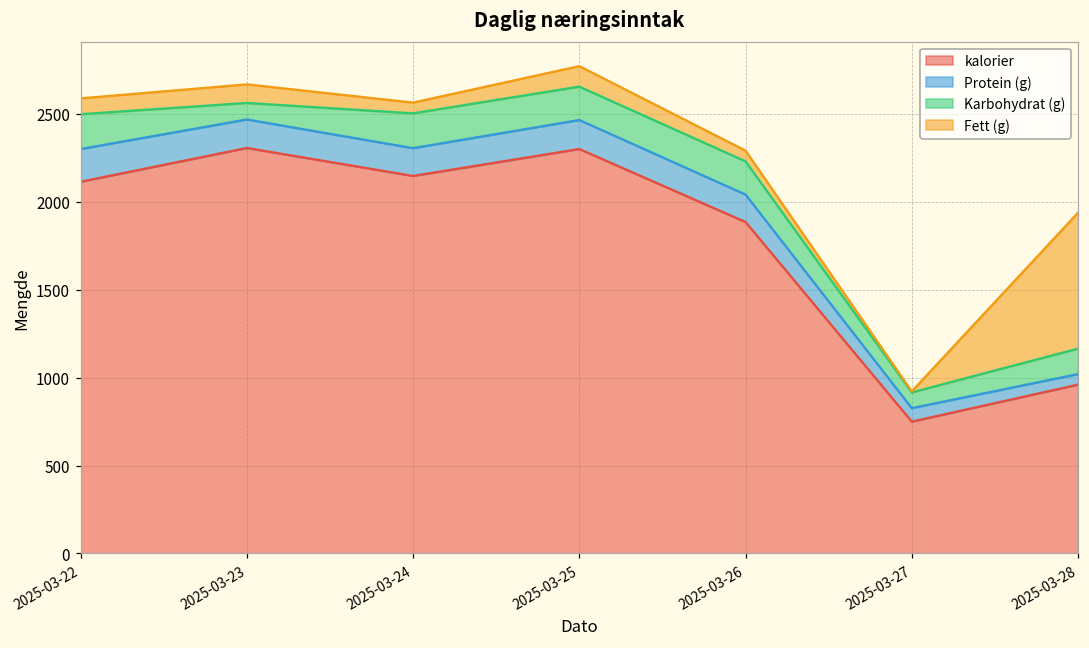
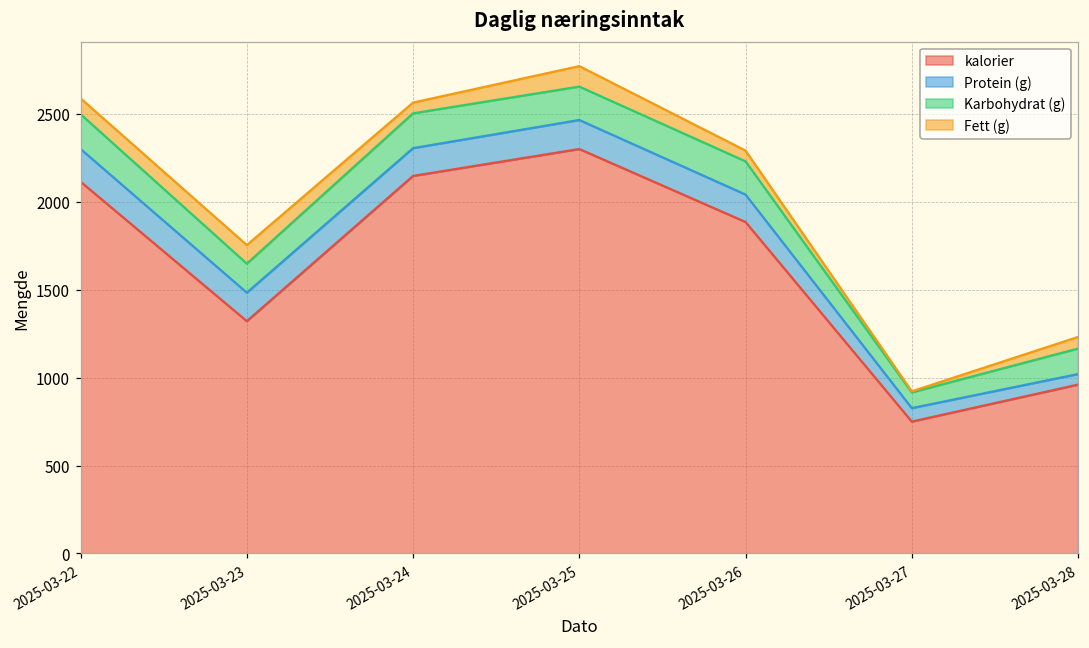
kalorier, 2025-03-23: 2310 -> 1320
Karbohydrat (g), 2025-03-23: 90 -> 170
Fett (g), 2025-03-28: 770 -> 70
